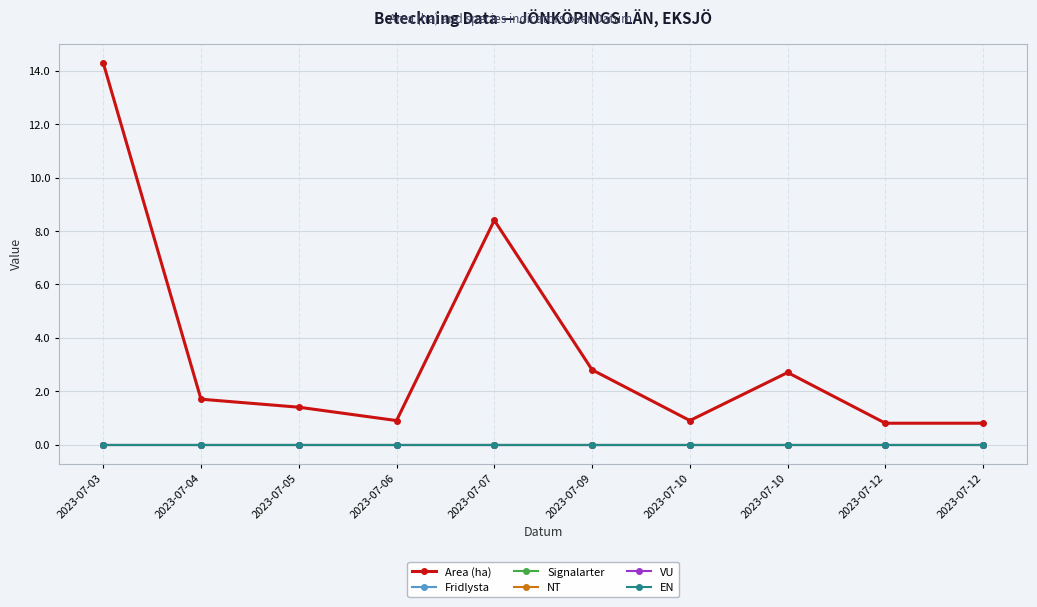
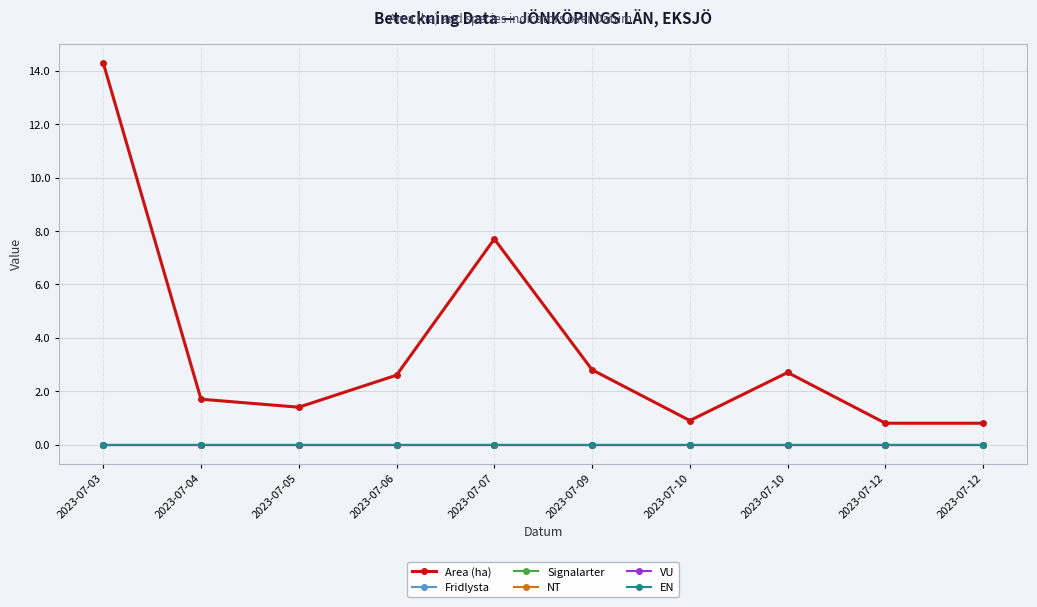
Area (ha), 2023-07-06: 0.9 -> 2.6
Area (ha), 2023-07-07: 8.4 -> 7.7
